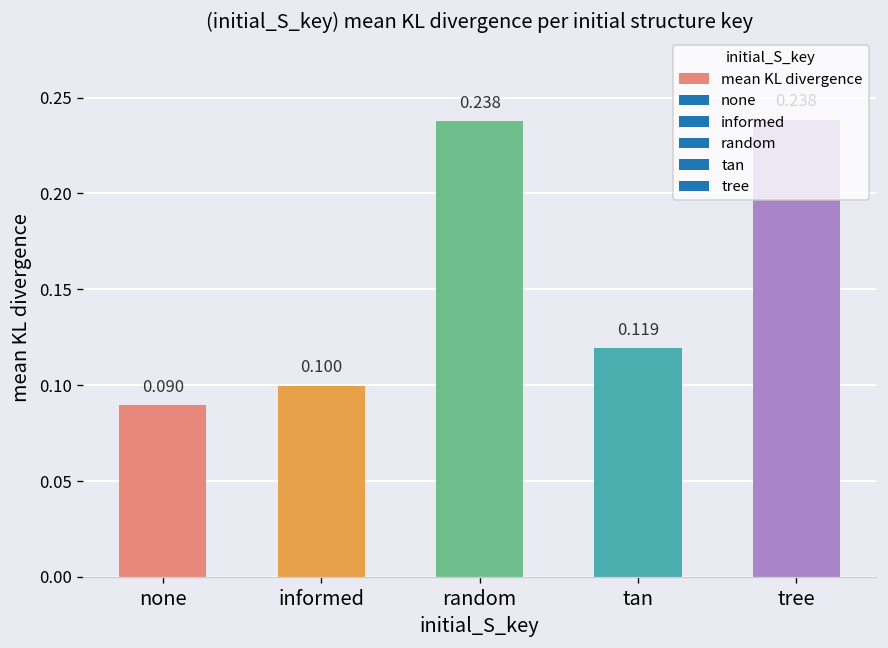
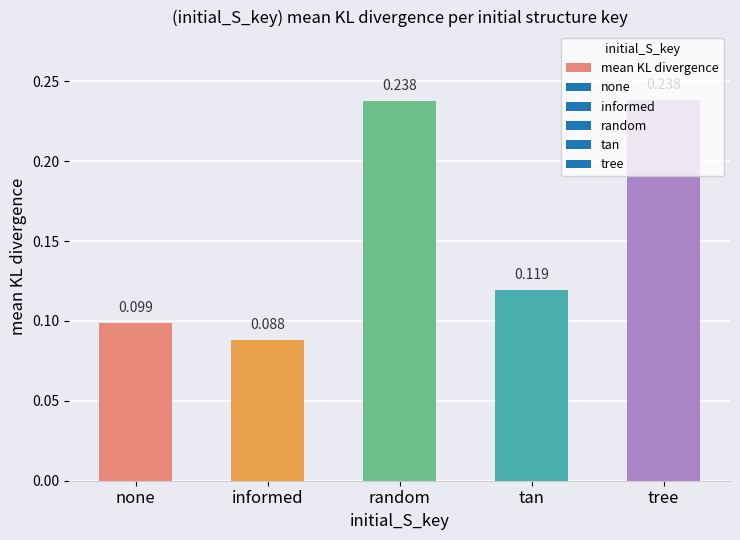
none: 0.090 -> 0.099
informed: 0.100 -> 0.088
